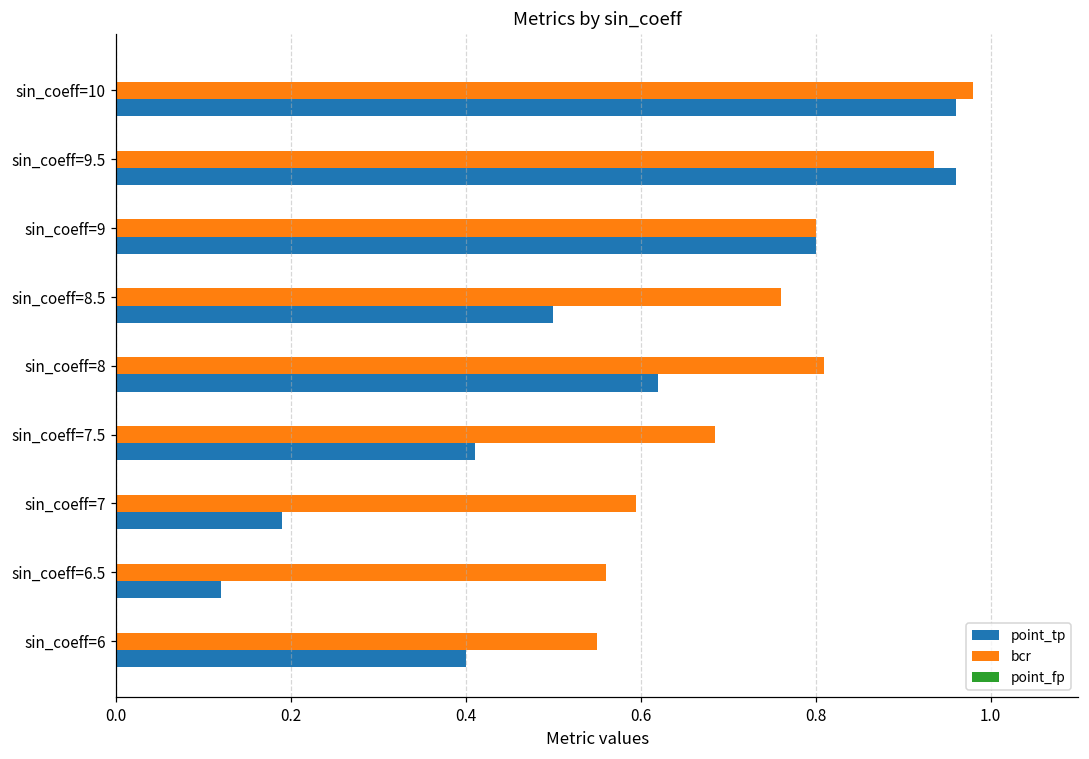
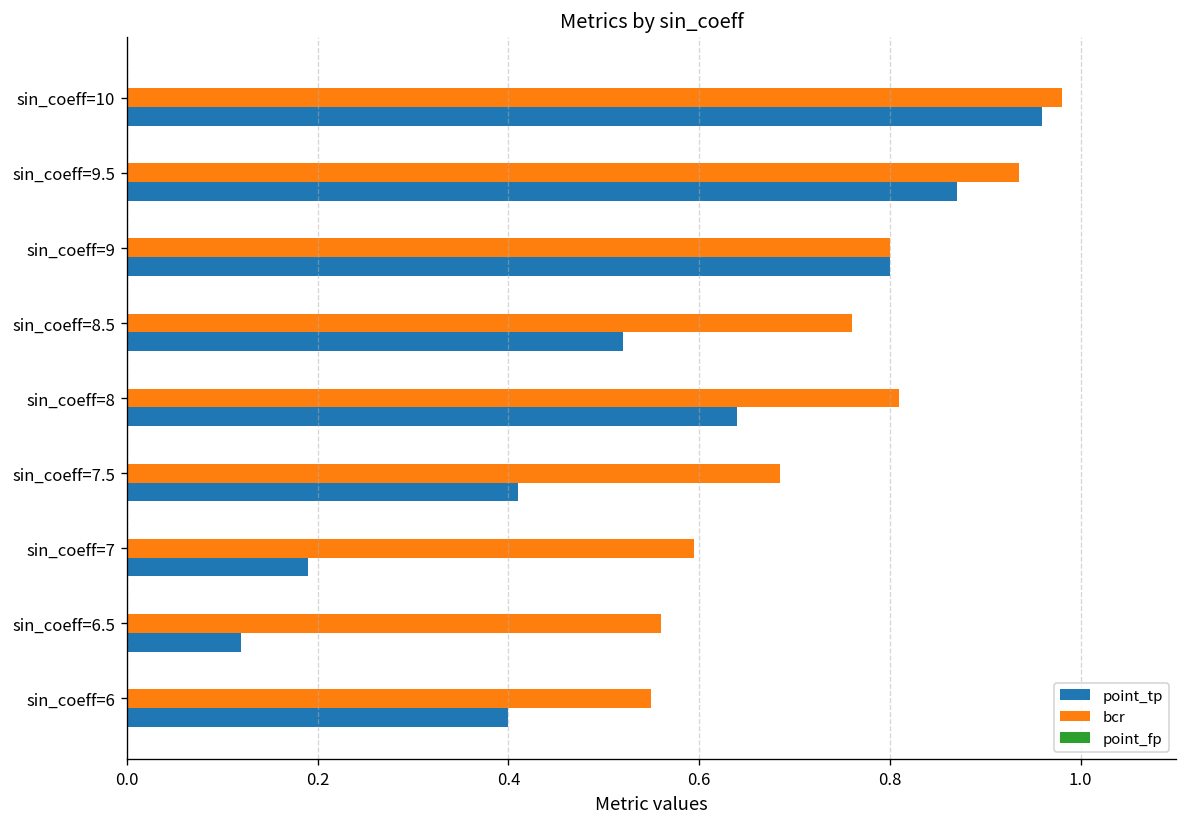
point_tp, sin_coeff=9.5: 0.96 -> 0.87
point_tp, sin_coeff=8.5: 0.50 -> 0.52
point_tp, sin_coeff=8: 0.62 -> 0.64
